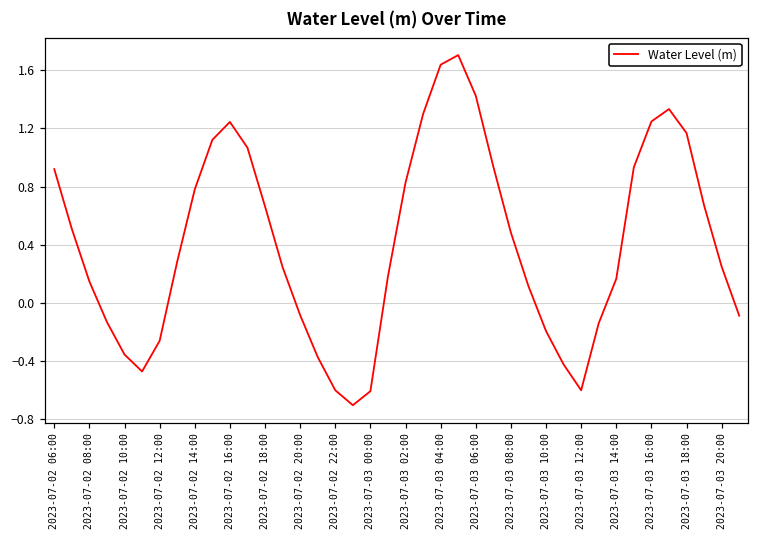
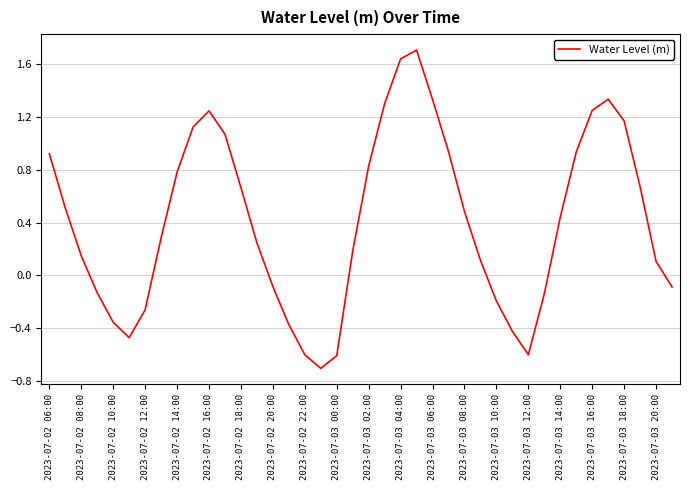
2023-07-03 06:00: 1.43 -> 1.33
2023-07-03 14:00: 0.17 -> 0.44
2023-07-03 20:00: 0.25 -> 0.11
